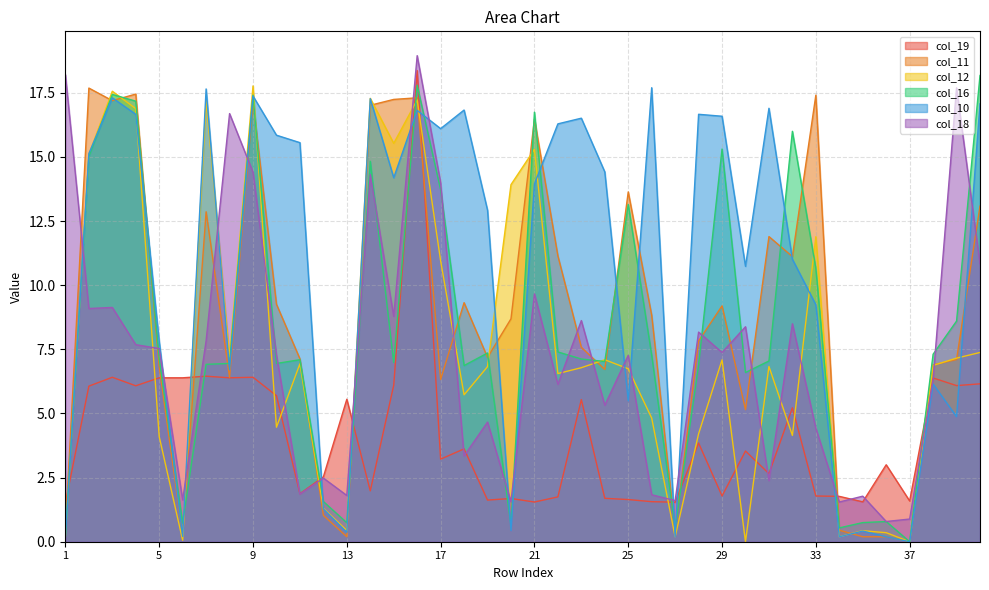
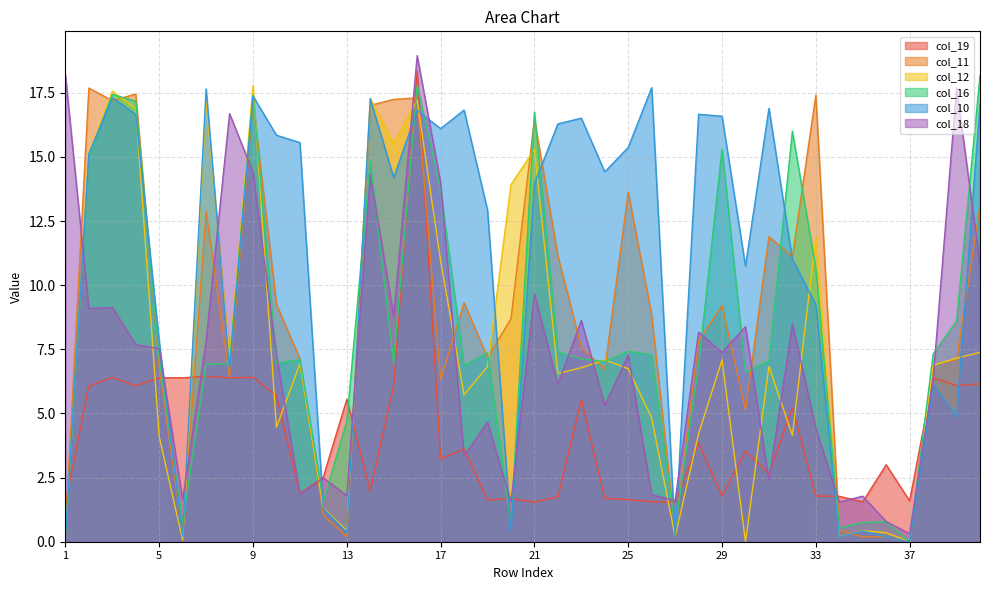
col_16, 13: 0.7 -> 4.7
col_16, 25: 13.1 -> 7.4
col_10, 25: 5.5 -> 15.4
col_18, 37: 0.9 -> 0.3
